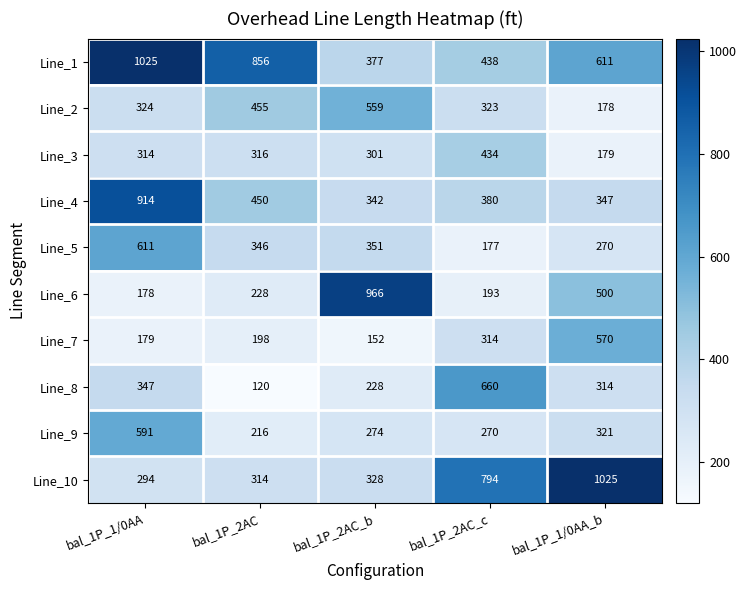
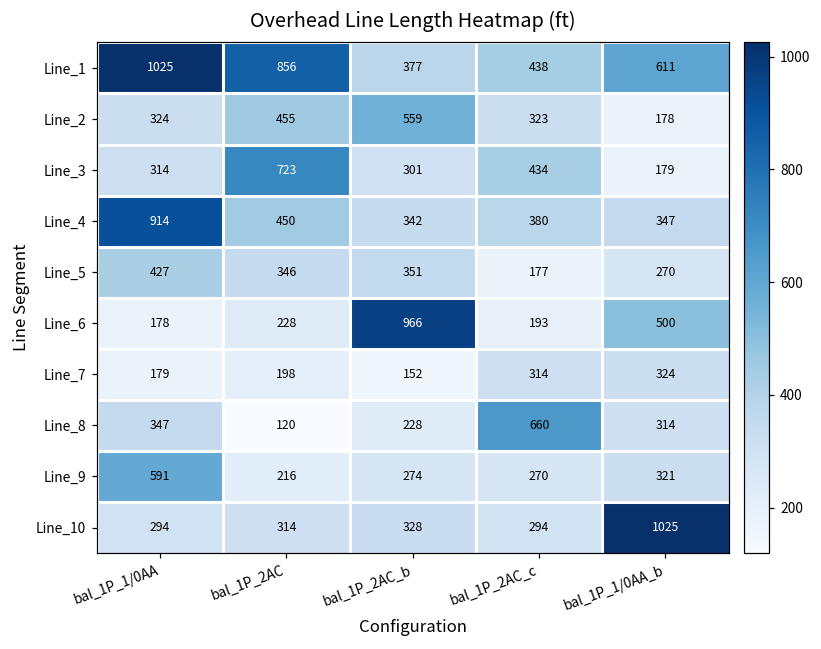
Line_3, bal_1P_2AC: 316 -> 723
Line_5, bal_1P_1/0AA: 611 -> 427
Line_7, bal_1P_1/0AA_b: 570 -> 324
Line_10, bal_1P_2AC_c: 794 -> 294
